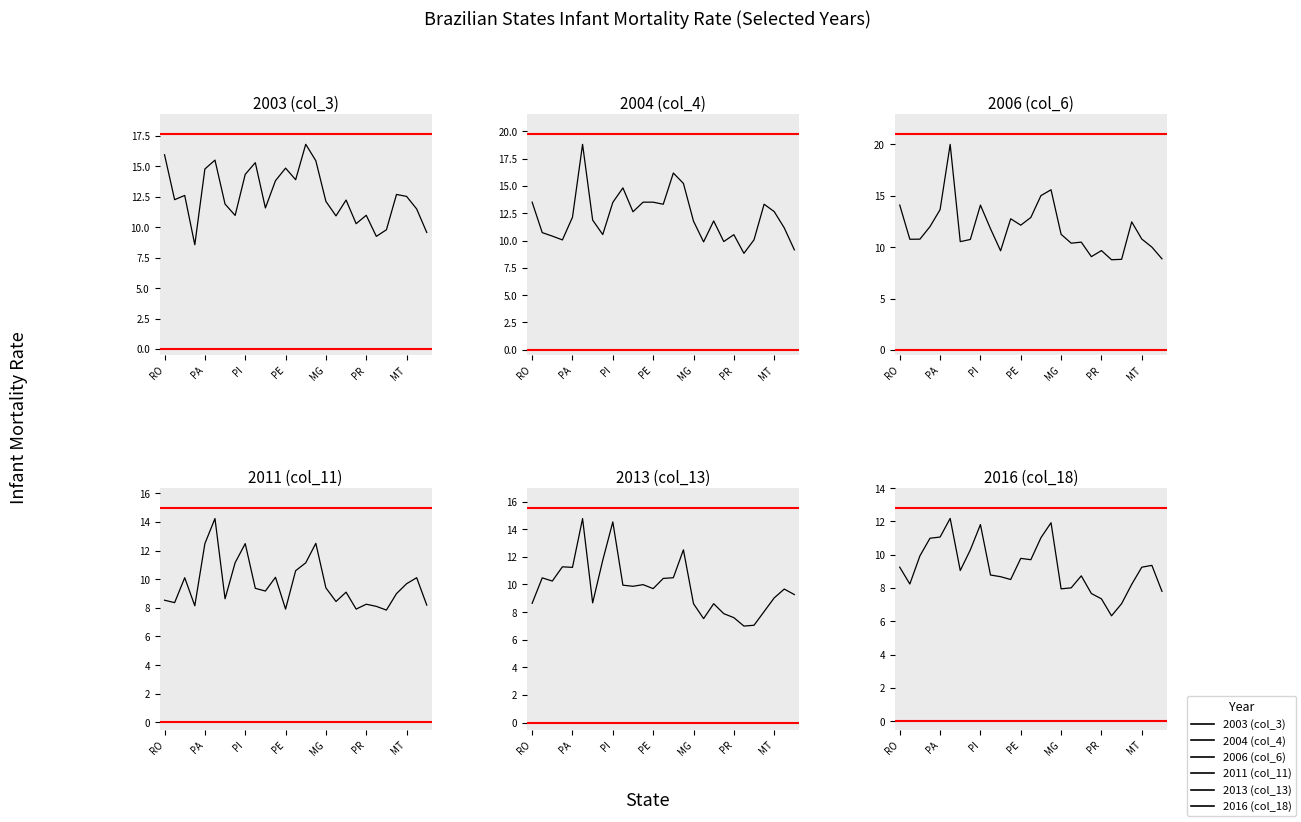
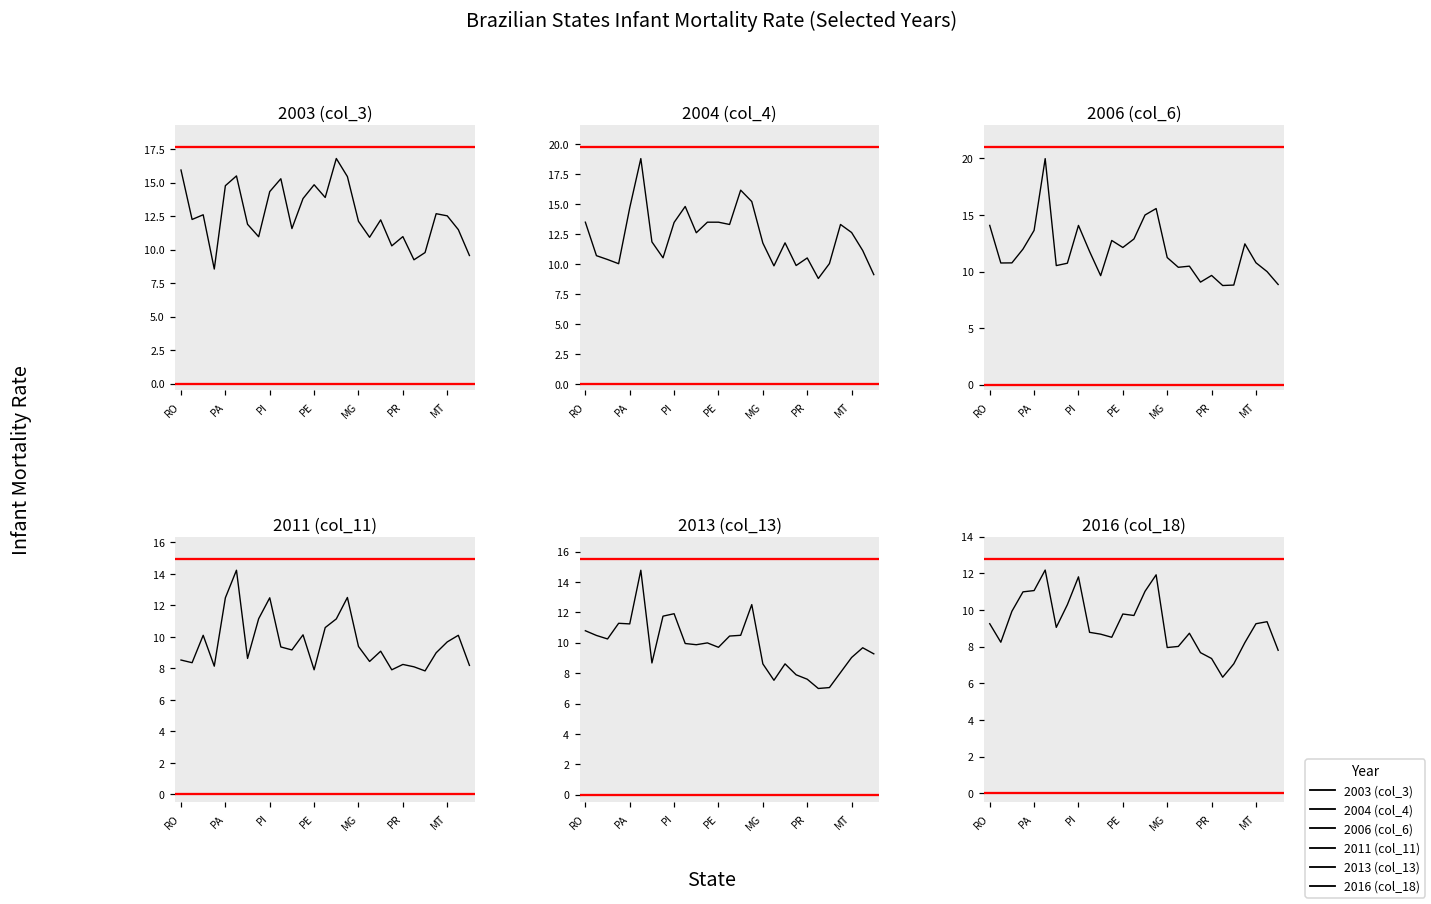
2004 (col_4), PA: 12.1 -> 14.7
2013 (col_13), RO: 8.6 -> 10.8
2013 (col_13), PI: 14.5 -> 11.9
